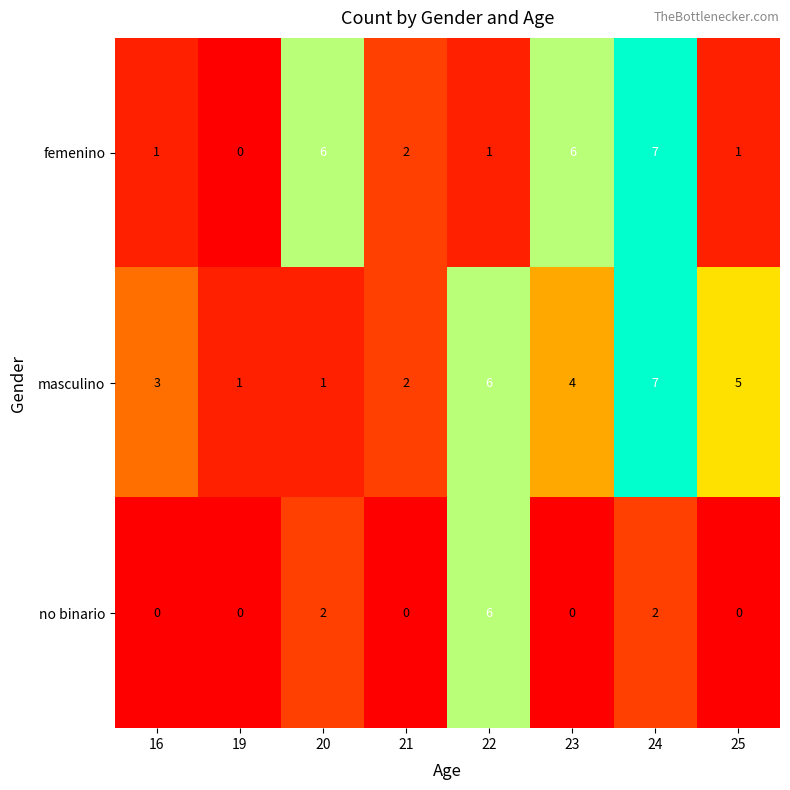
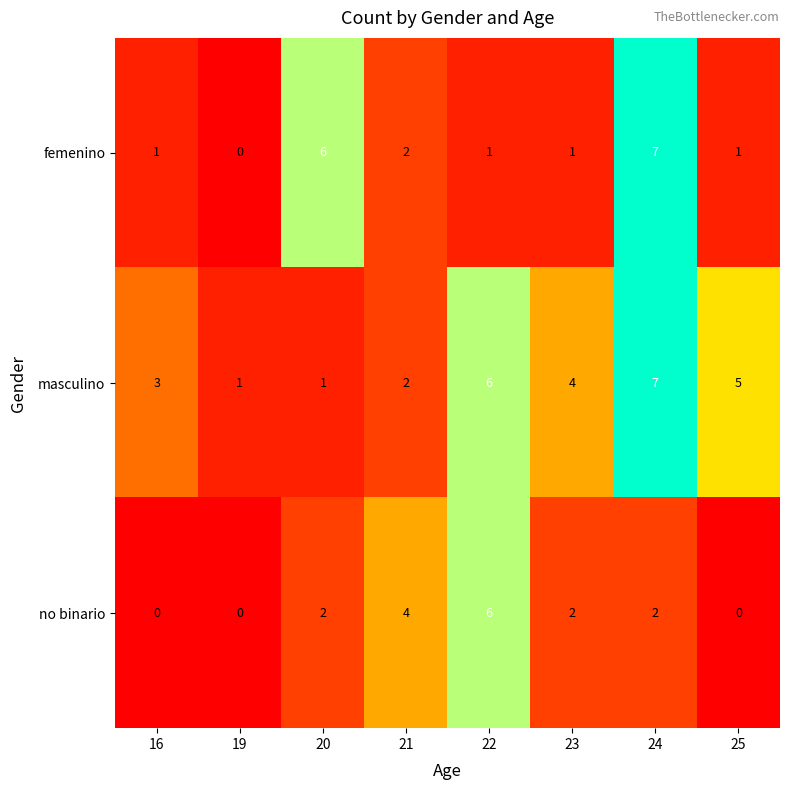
femenino, 23: 6 -> 1
no binario, 21: 0 -> 4
no binario, 23: 0 -> 2
